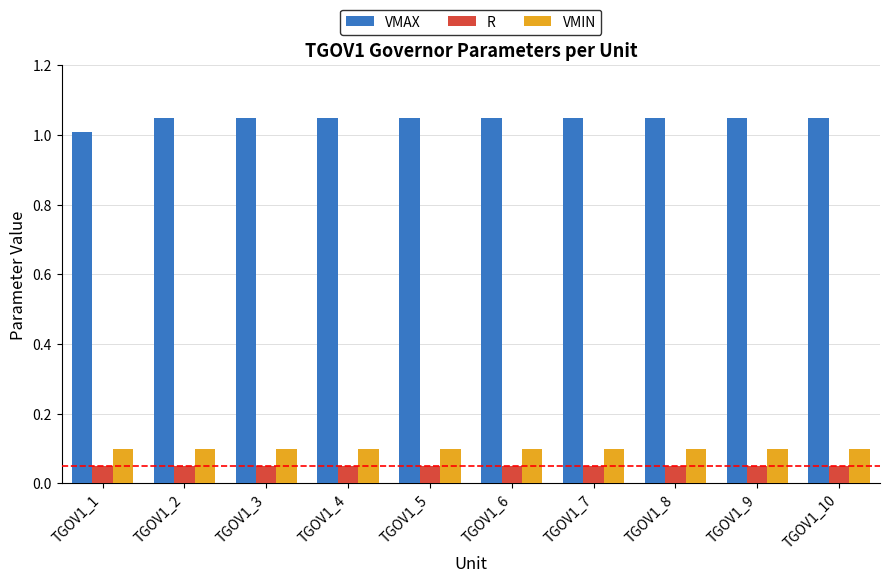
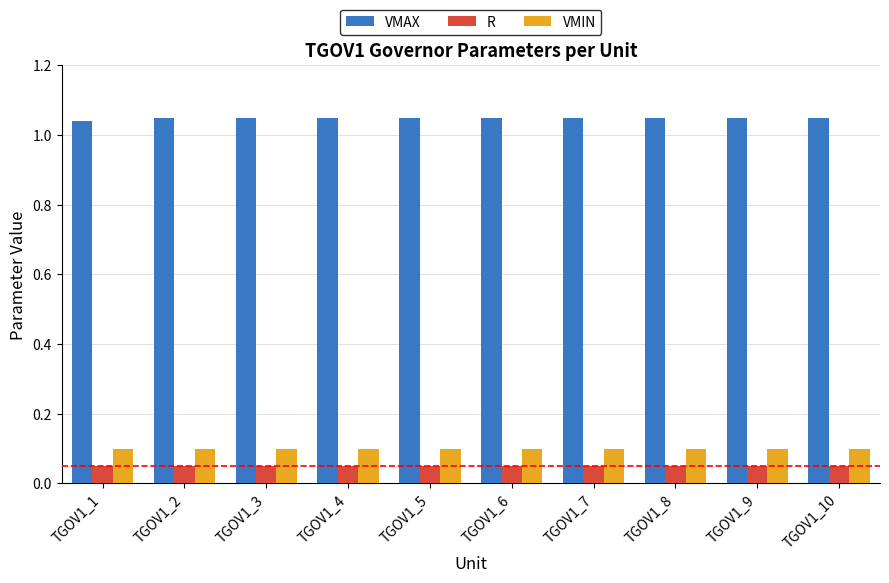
VMAX, TGOV1_1: 1.01 -> 1.04
